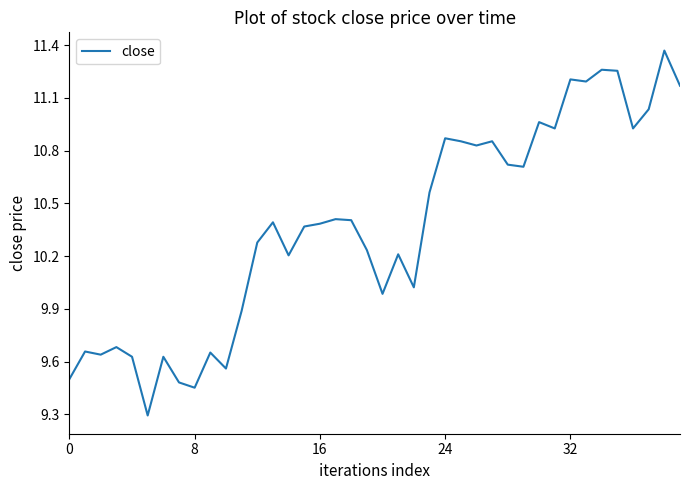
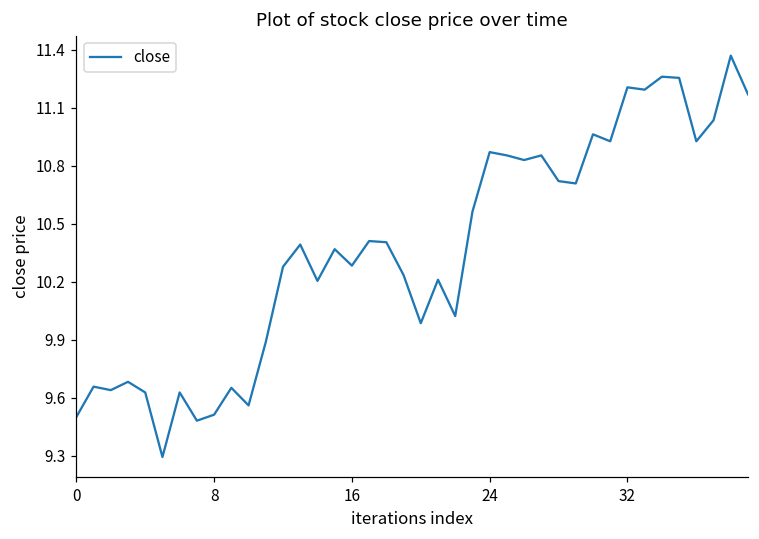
8: 9.45 -> 9.51
16: 10.38 -> 10.28
